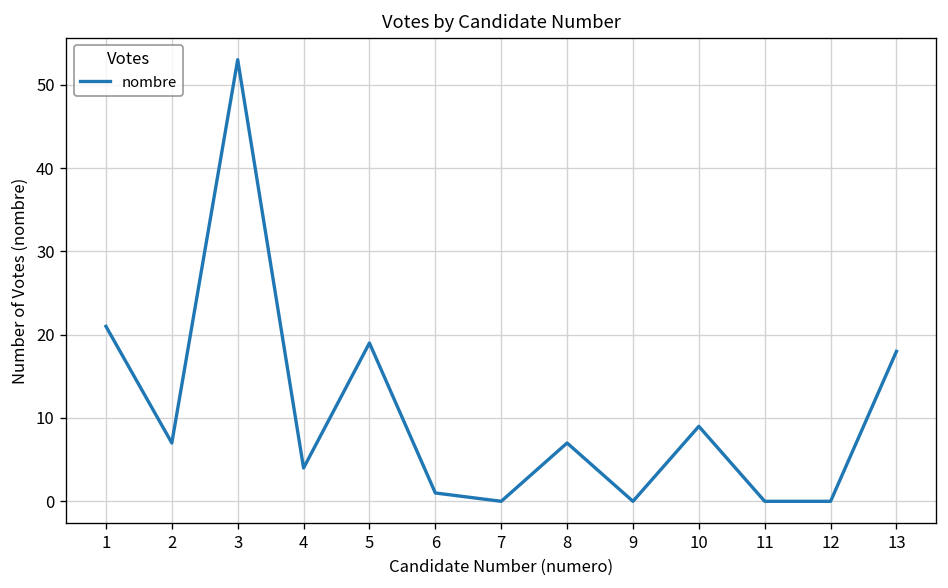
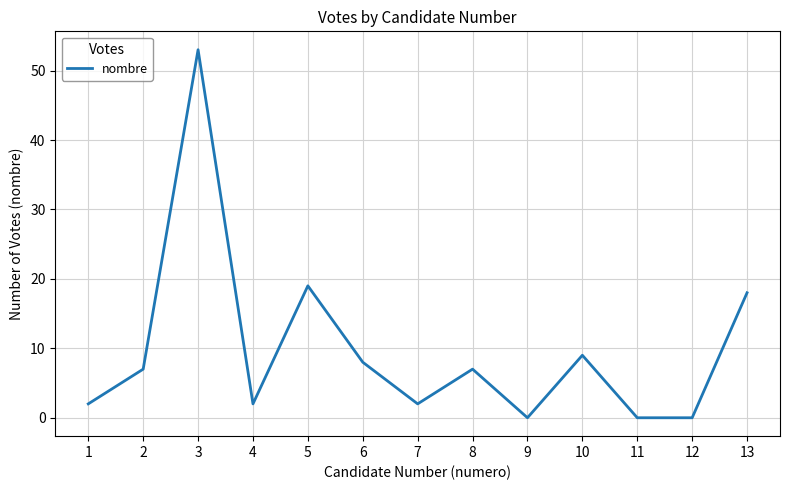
1: 21 -> 2
4: 4 -> 2
6: 1 -> 8
7: 0 -> 2
